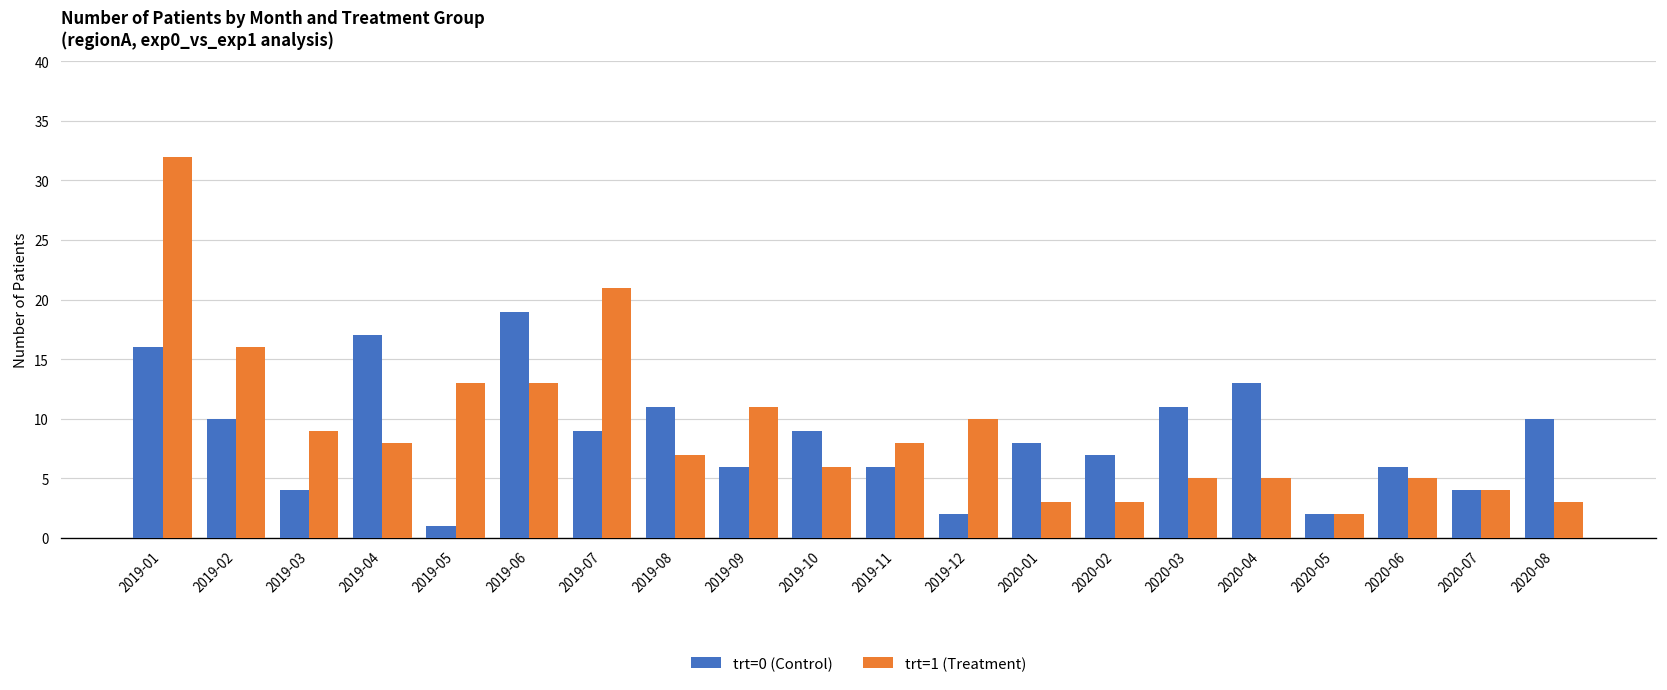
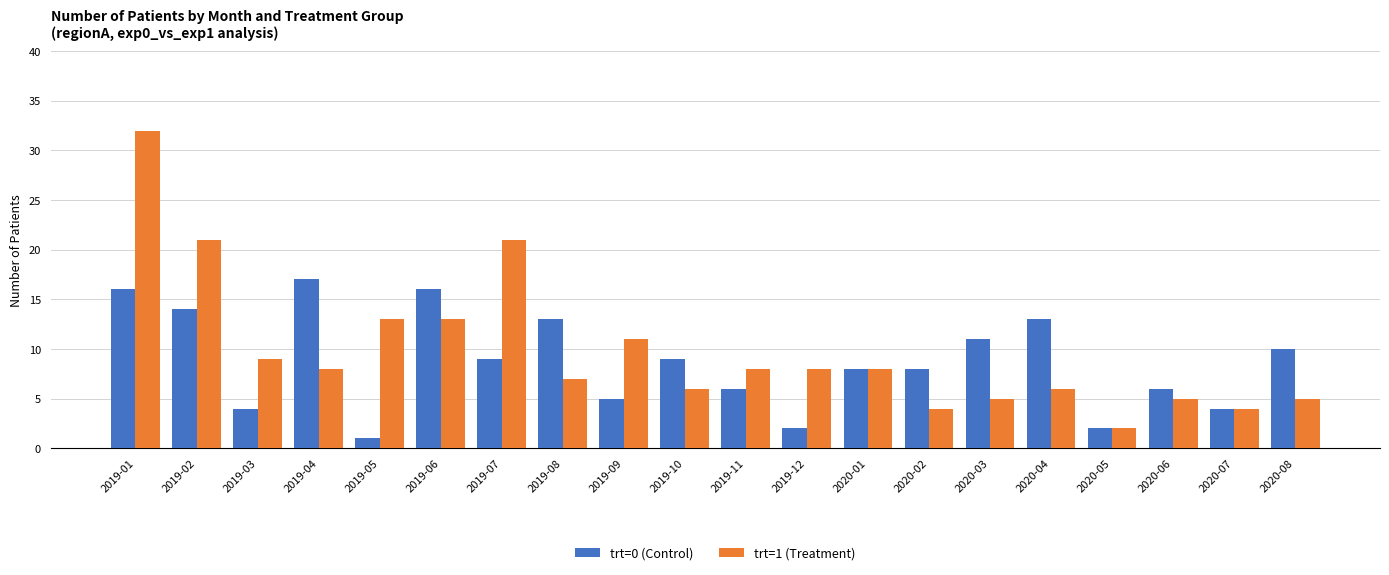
trt=0 (Control), 2019-02: 10 -> 14
trt=1 (Treatment), 2019-02: 16 -> 21
trt=0 (Control), 2019-06: 19 -> 16
trt=0 (Control), 2019-08: 11 -> 13
trt=0 (Control), 2019-09: 6 -> 5
trt=1 (Treatment), 2019-12: 10 -> 8
trt=1 (Treatment), 2020-01: 3 -> 8
trt=0 (Control), 2020-02: 7 -> 8
trt=1 (Treatment), 2020-02: 3 -> 4
trt=1 (Treatment), 2020-04: 5 -> 6
trt=1 (Treatment), 2020-08: 3 -> 5
